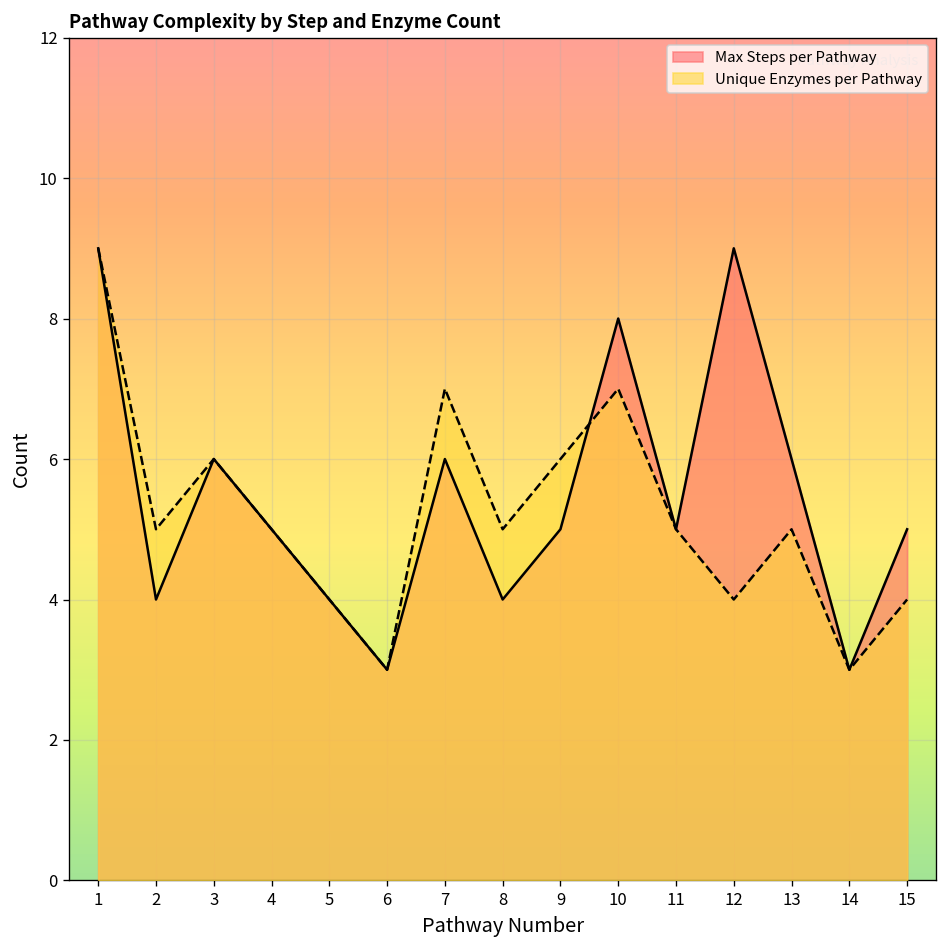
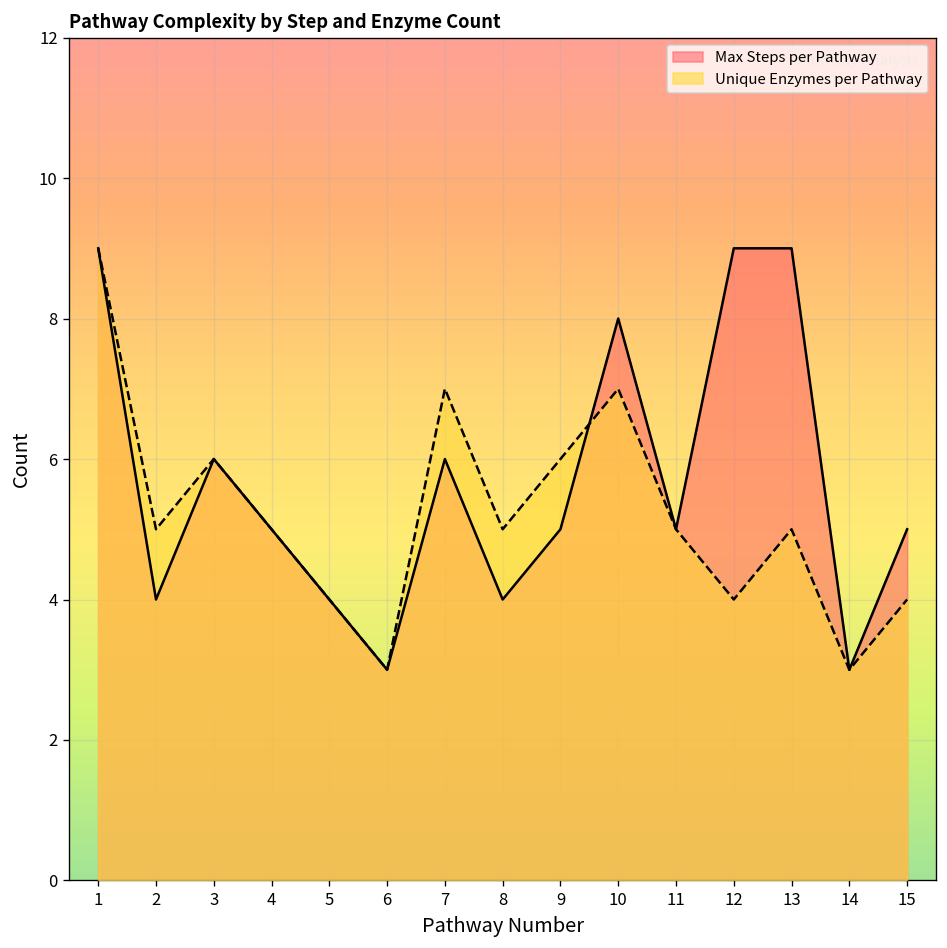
Max Steps per Pathway, 13: 6 -> 9
